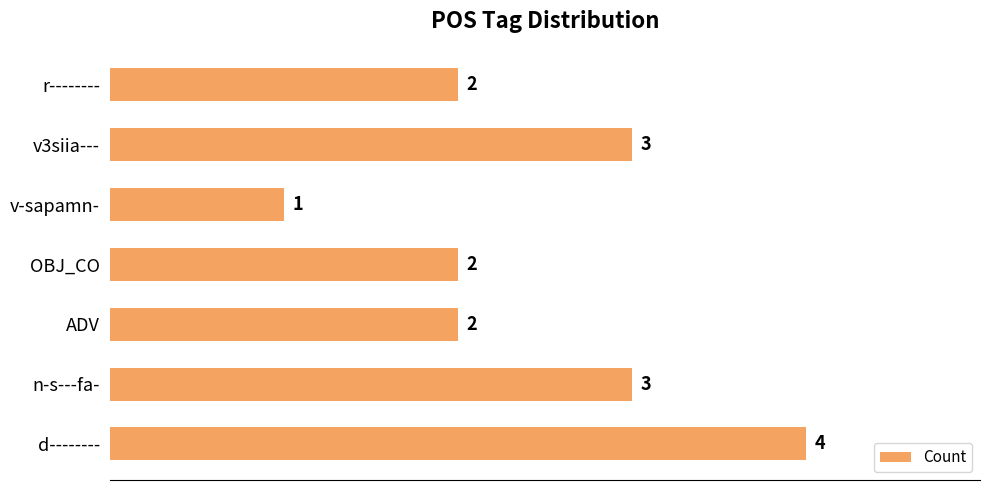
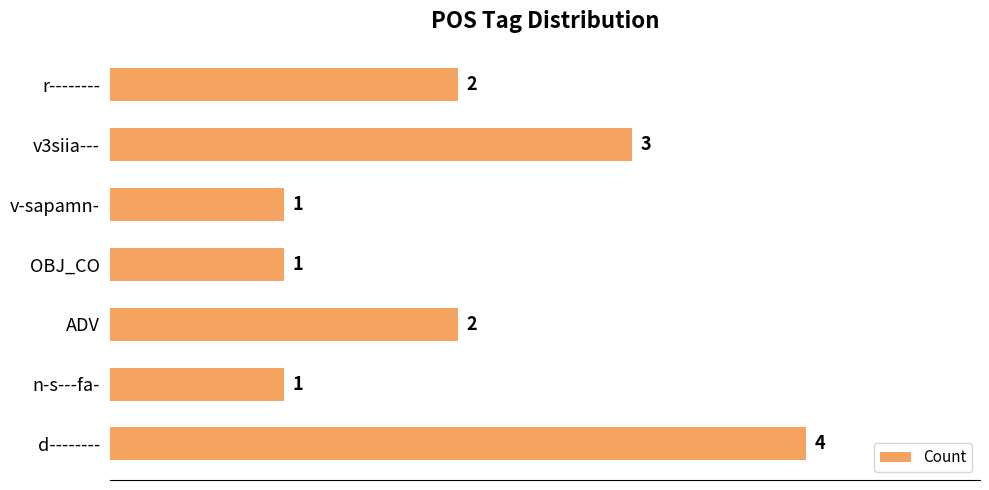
OBJ_CO: 2 -> 1
n-s---fa-: 3 -> 1
